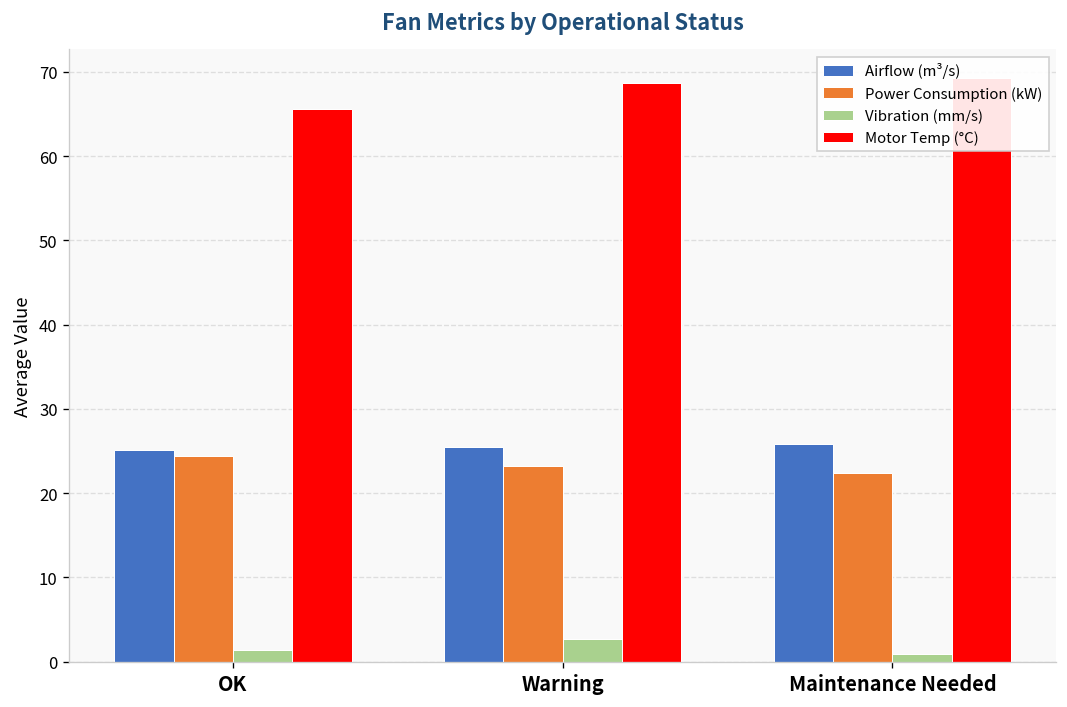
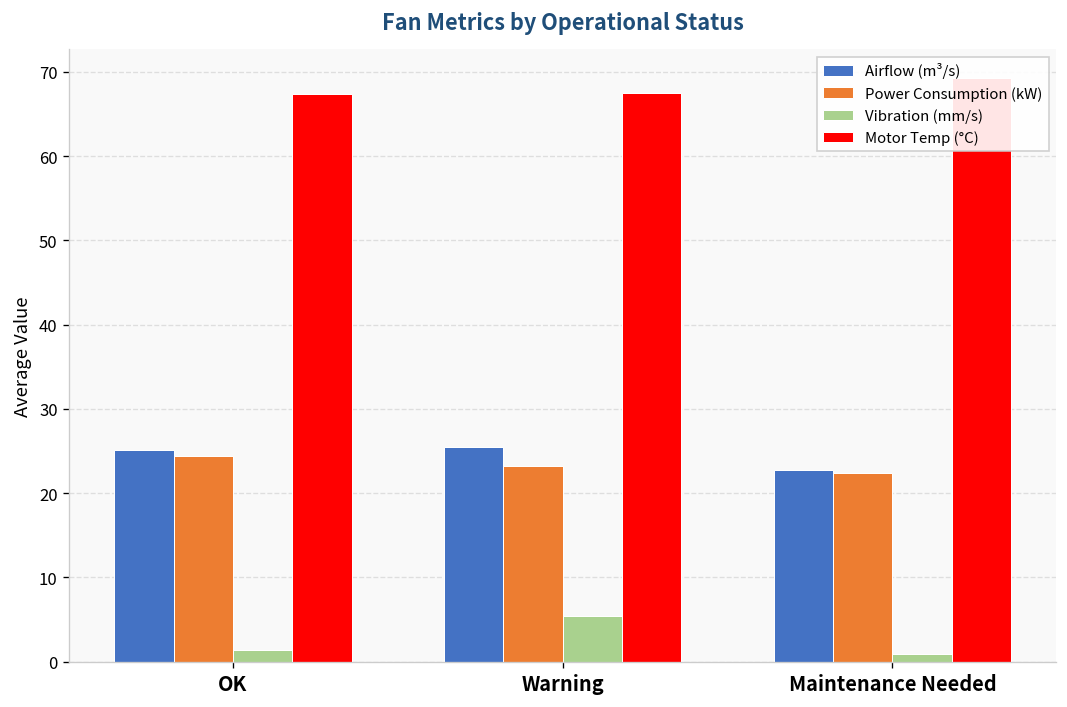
Motor Temp (°C), OK: 66 -> 67
Vibration (mm/s), Warning: 3 -> 5
Motor Temp (°C), Warning: 69 -> 68
Airflow (m³/s), Maintenance Needed: 26 -> 23
